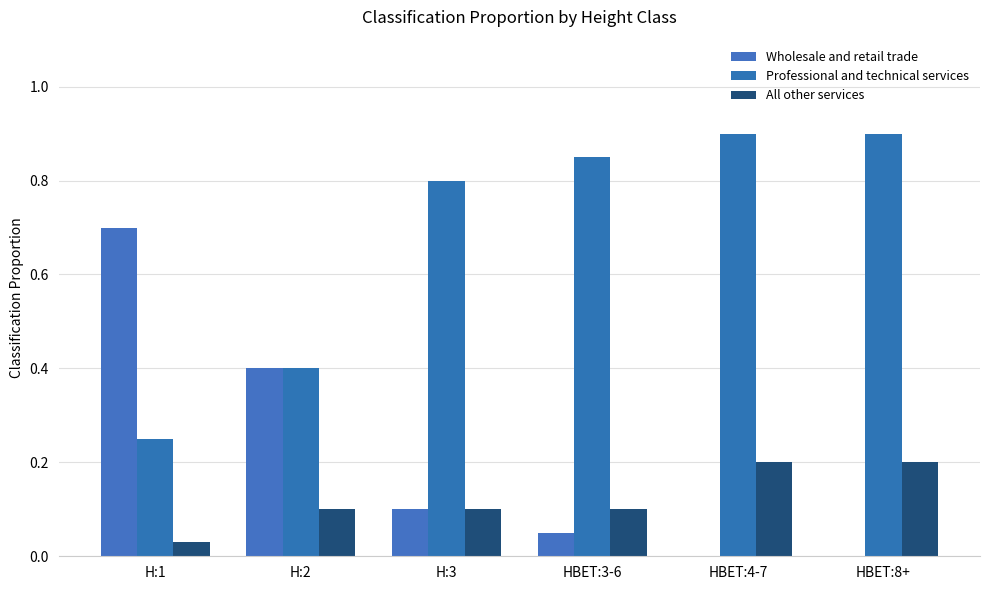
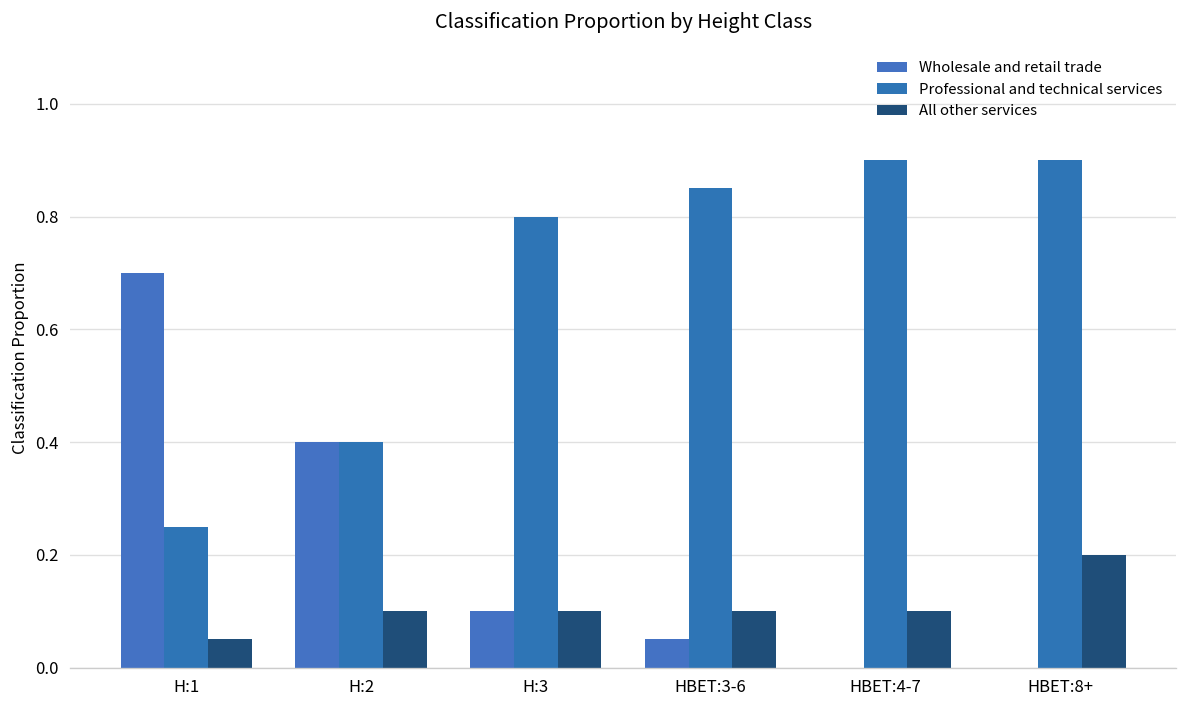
All other services, H:1: 0.03 -> 0.05
All other services, HBET:4-7: 0.2 -> 0.1
